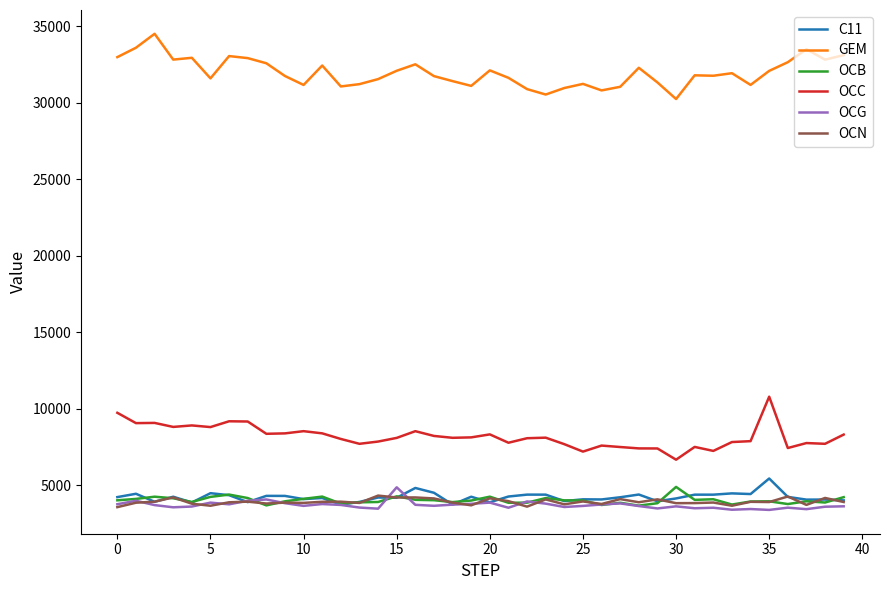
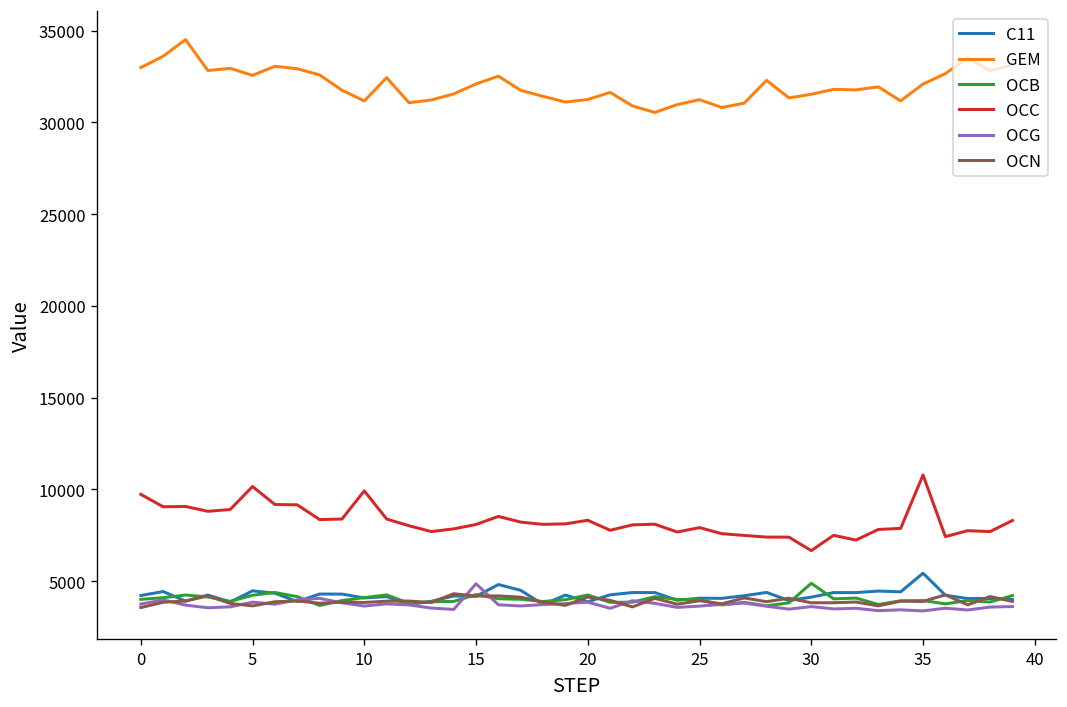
GEM, 5: 31600 -> 32600
OCC, 5: 8800 -> 10200
OCC, 10: 8500 -> 9900
GEM, 20: 32100 -> 31300
OCC, 25: 7200 -> 7900
GEM, 30: 30300 -> 31500
